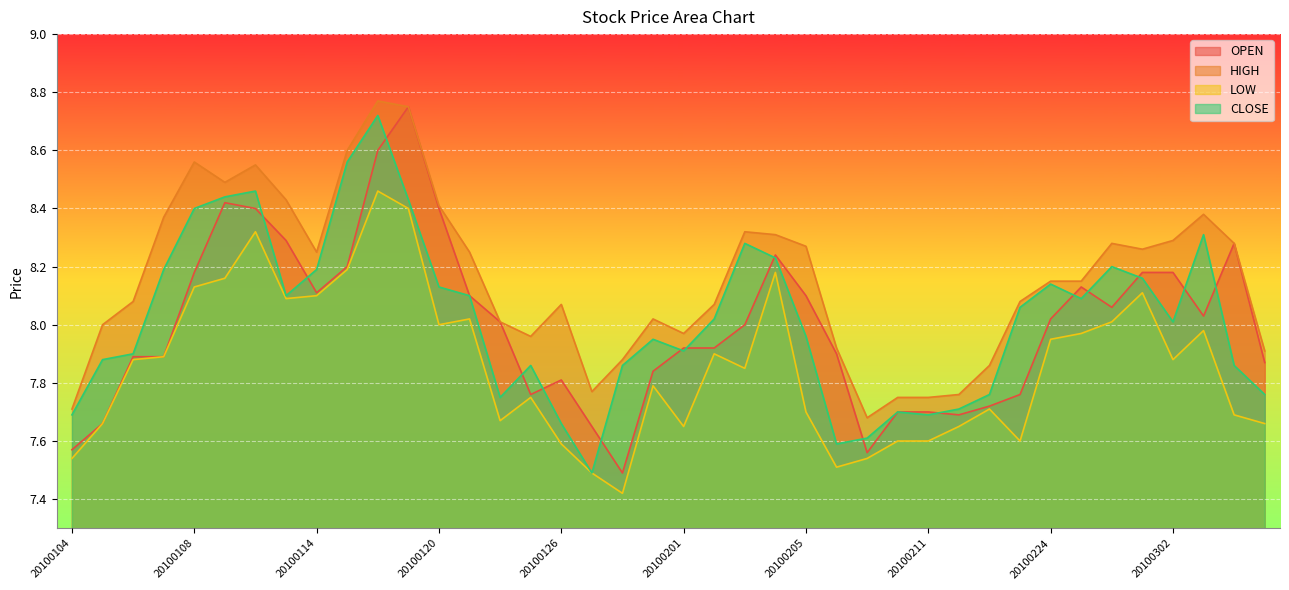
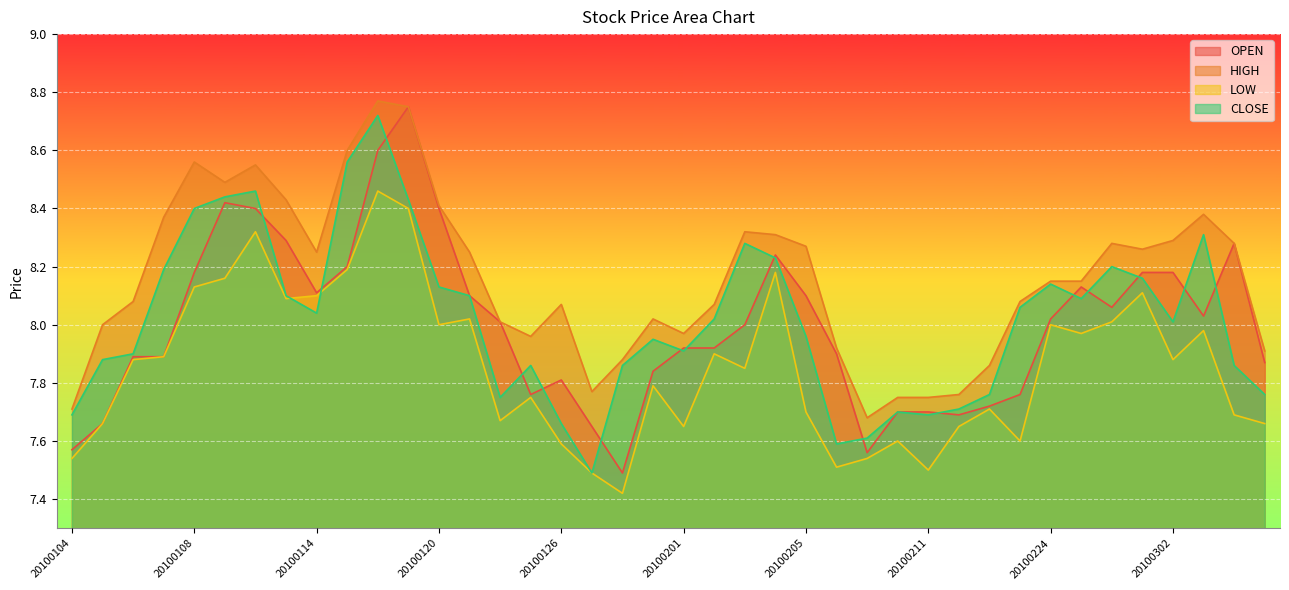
CLOSE, 20100114: 8.19 -> 8.04
LOW, 20100211: 7.6 -> 7.5
LOW, 20100224: 7.95 -> 8.00
